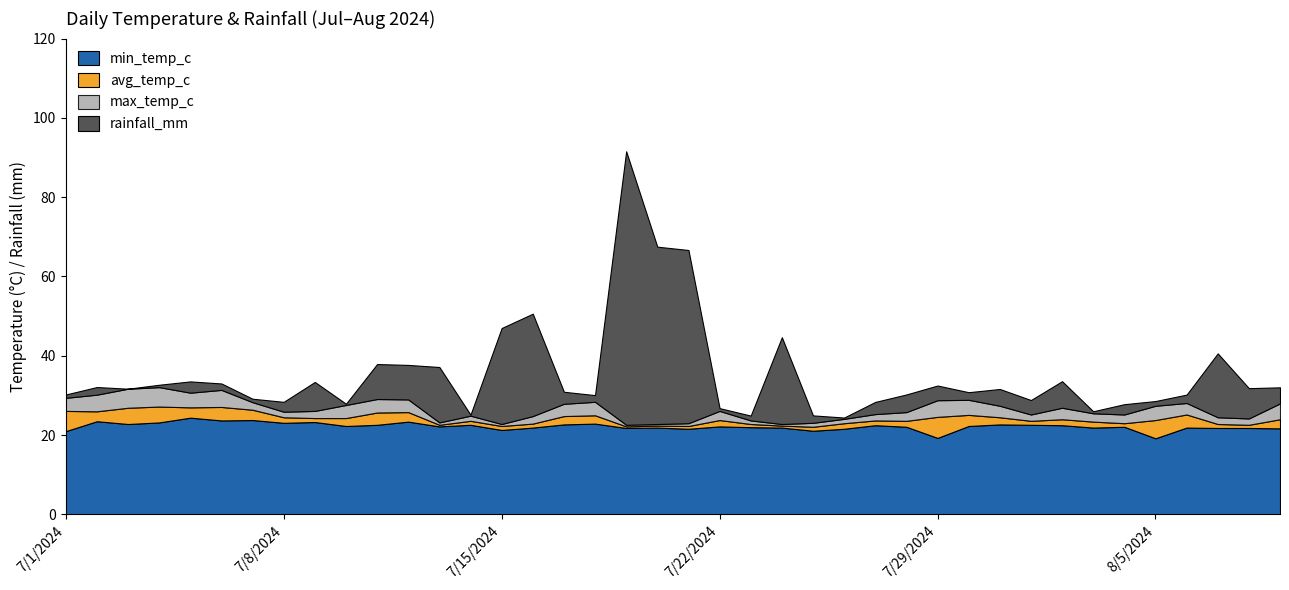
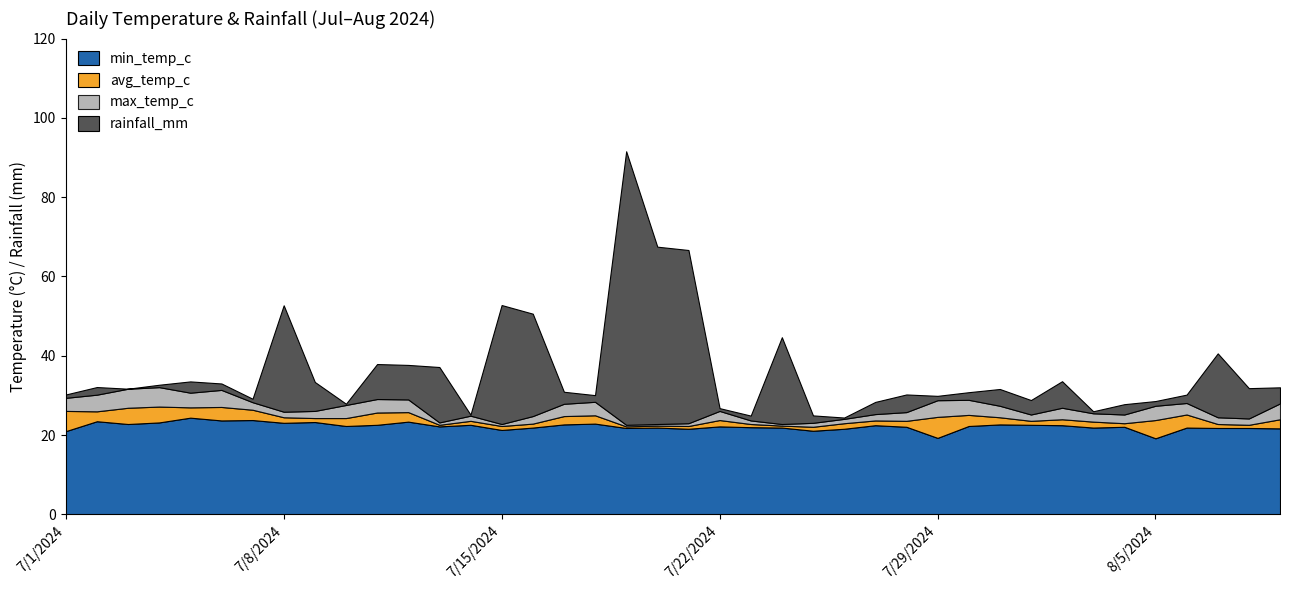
rainfall_mm, 7/8/2024: 2 -> 27
rainfall_mm, 7/15/2024: 24 -> 30
rainfall_mm, 7/29/2024: 4 -> 1
